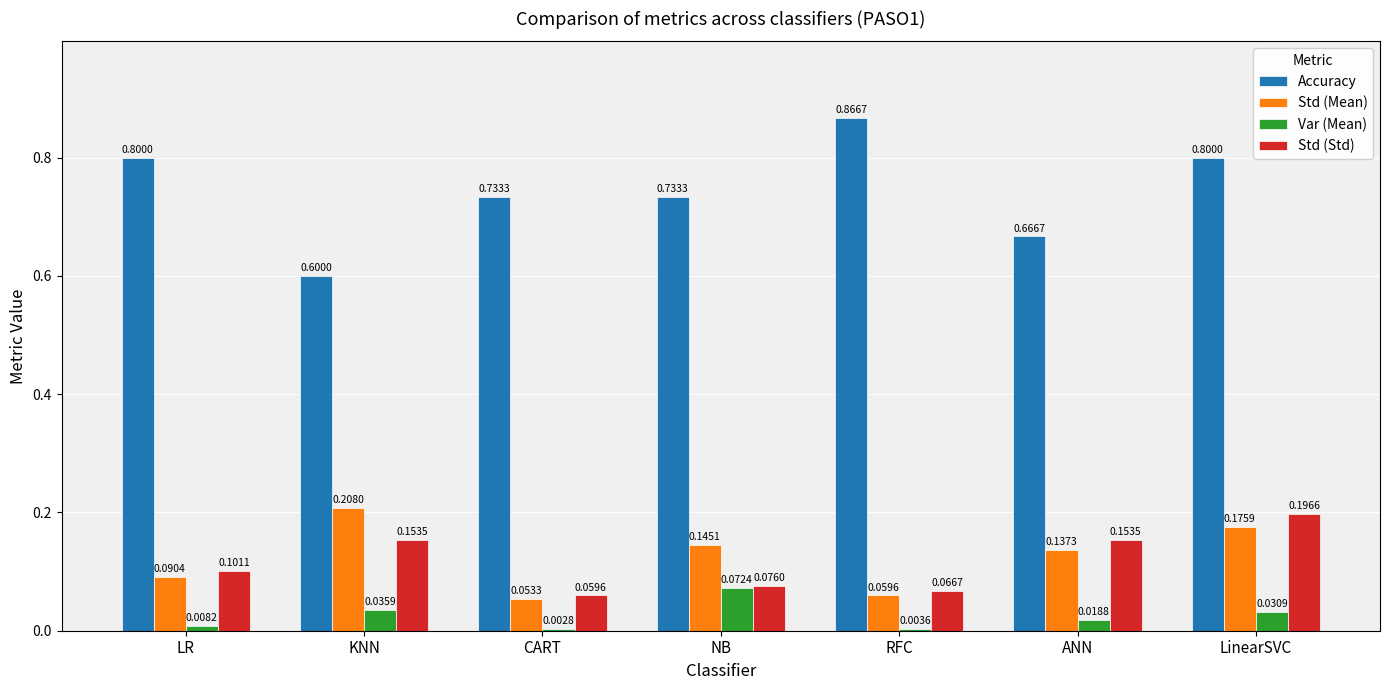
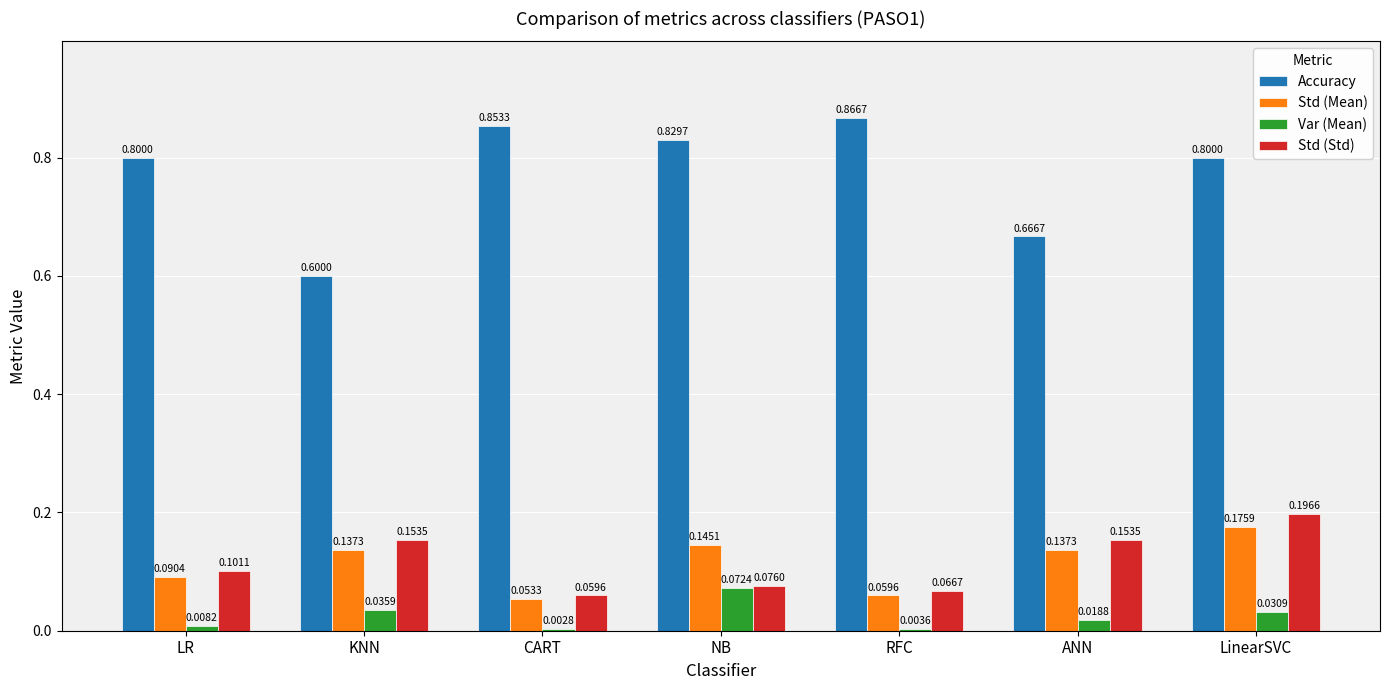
Std (Mean), KNN: 0.2080 -> 0.1373
Accuracy, CART: 0.7333 -> 0.8533
Accuracy, NB: 0.7333 -> 0.8297
